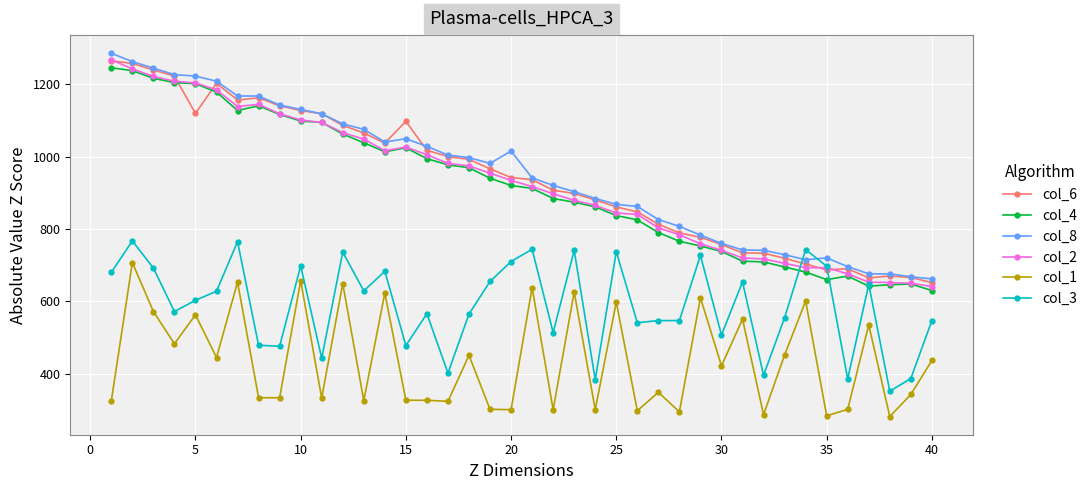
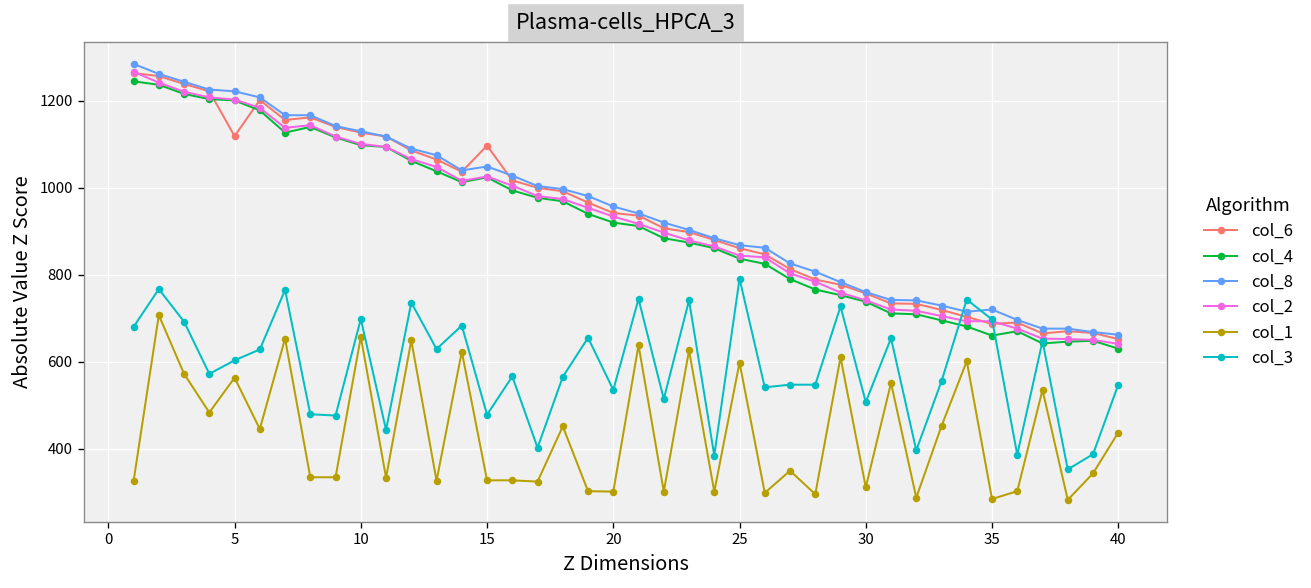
col_8, 20: 1020 -> 960
col_3, 20: 710 -> 540
col_3, 25: 740 -> 790
col_1, 30: 420 -> 310
